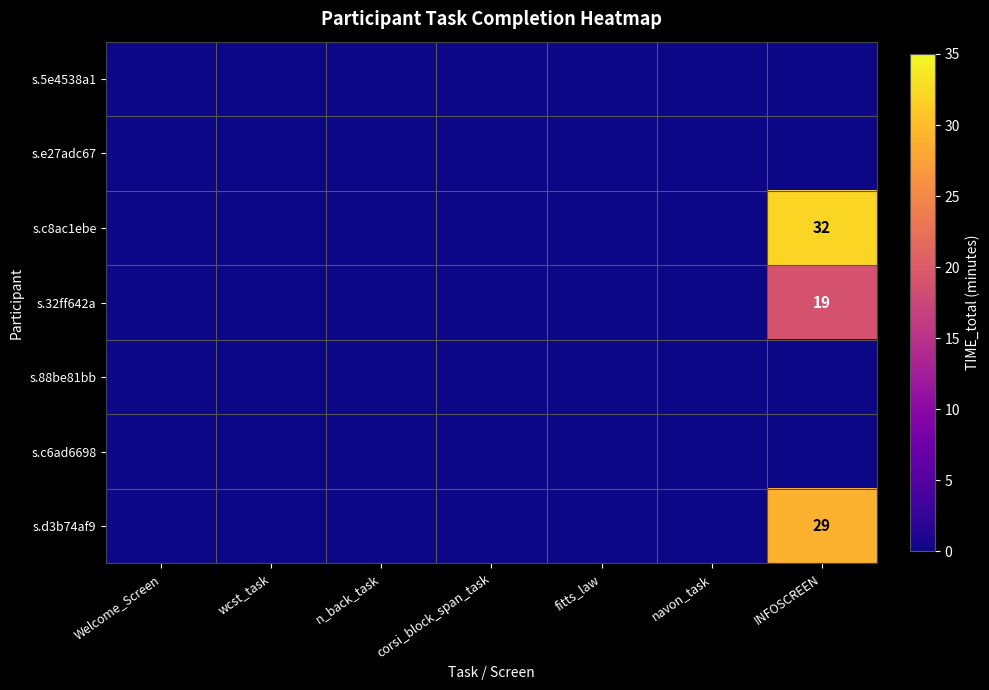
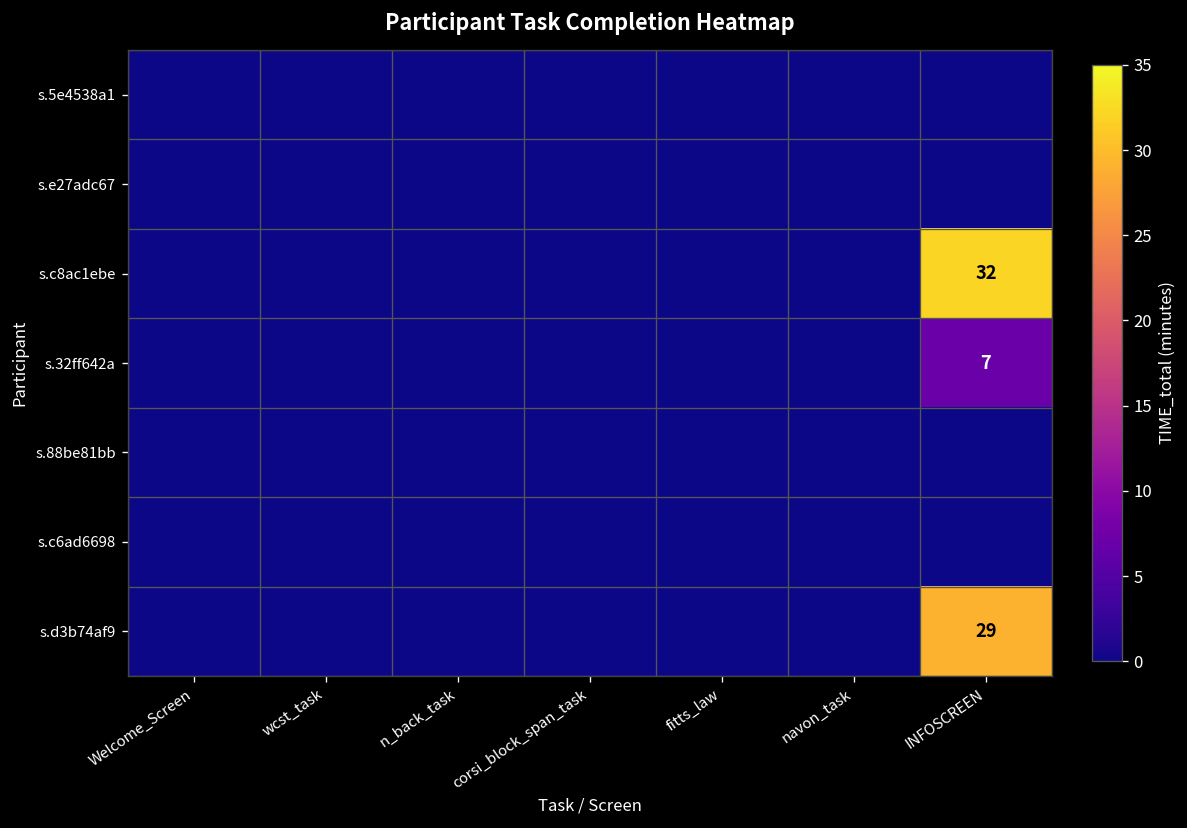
s.32ff642a, INFOSCREEN: 19 -> 7
